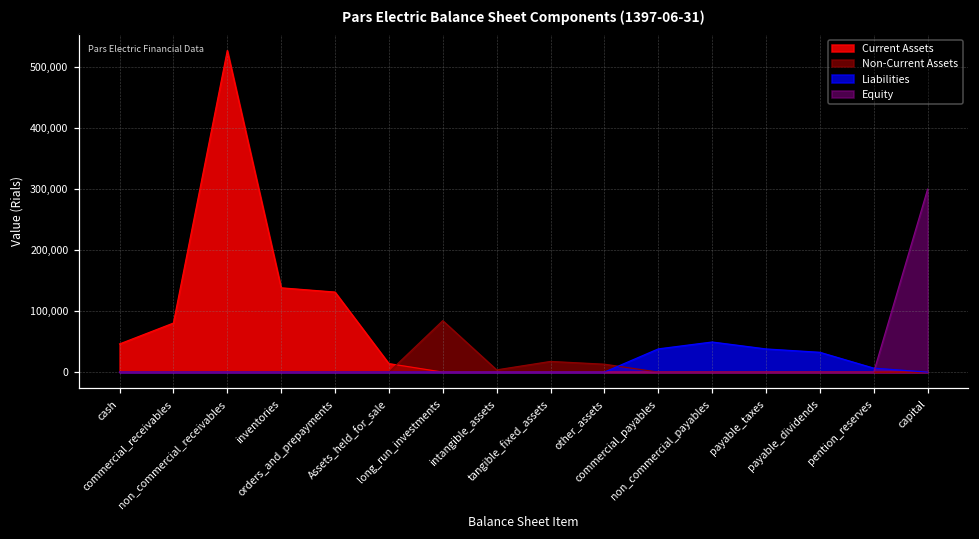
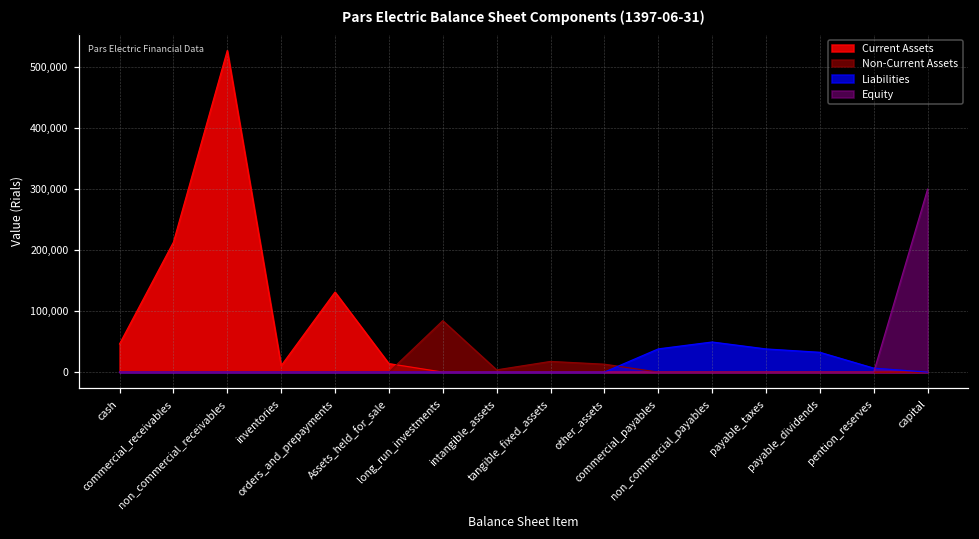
Current Assets, commercial_receivables: 80,000 -> 210,000
Current Assets, inventories: 140,000 -> 10,000
